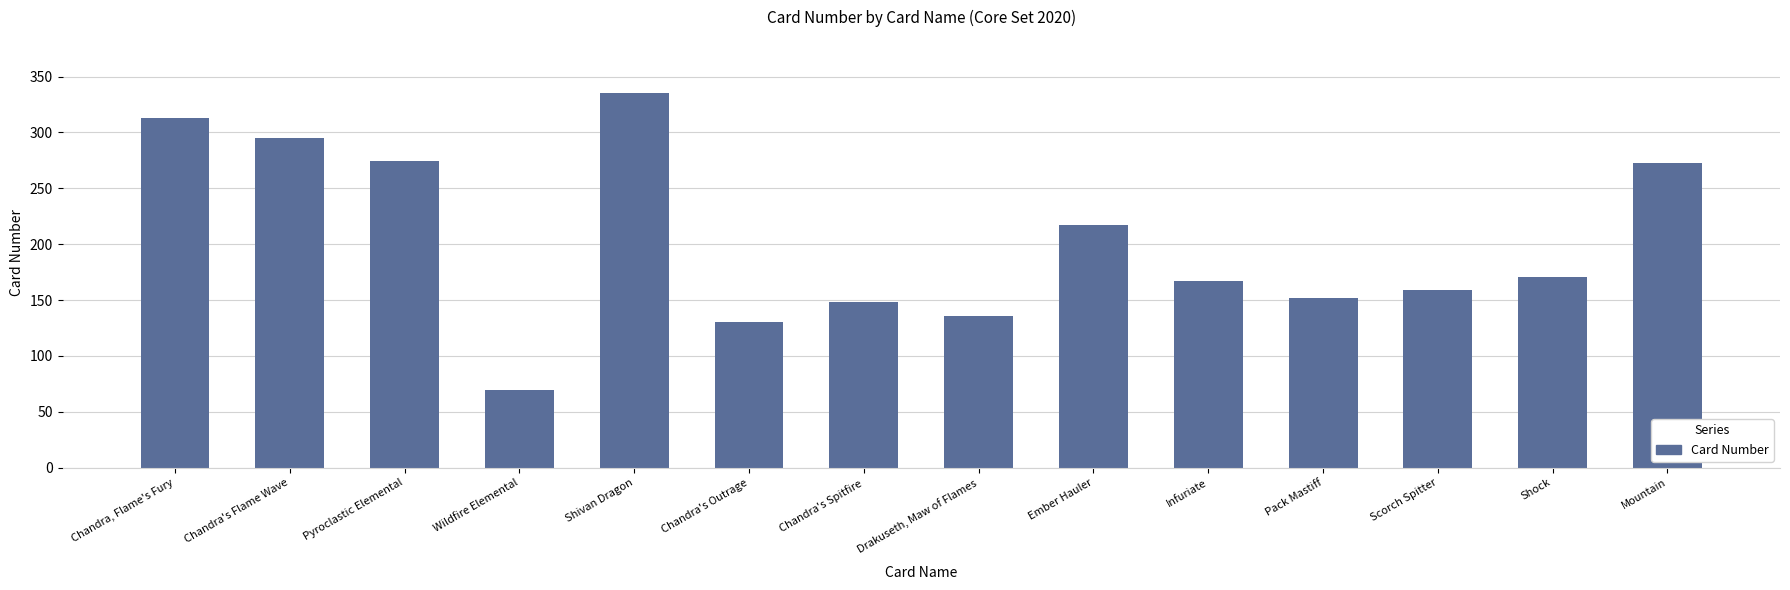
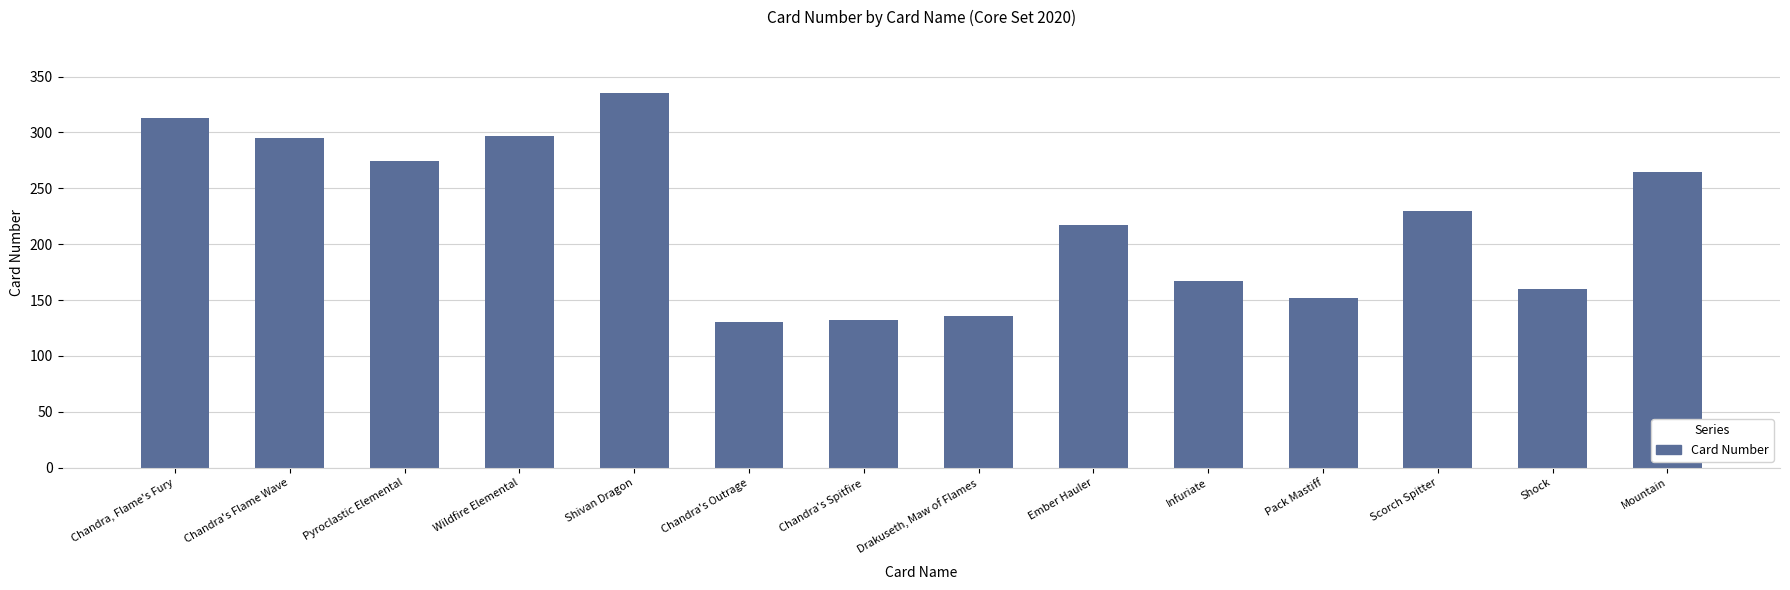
Wildfire Elemental: 70 -> 297
Chandra's Spitfire: 148 -> 132
Scorch Spitter: 159 -> 230
Shock: 171 -> 160
Mountain: 273 -> 265
